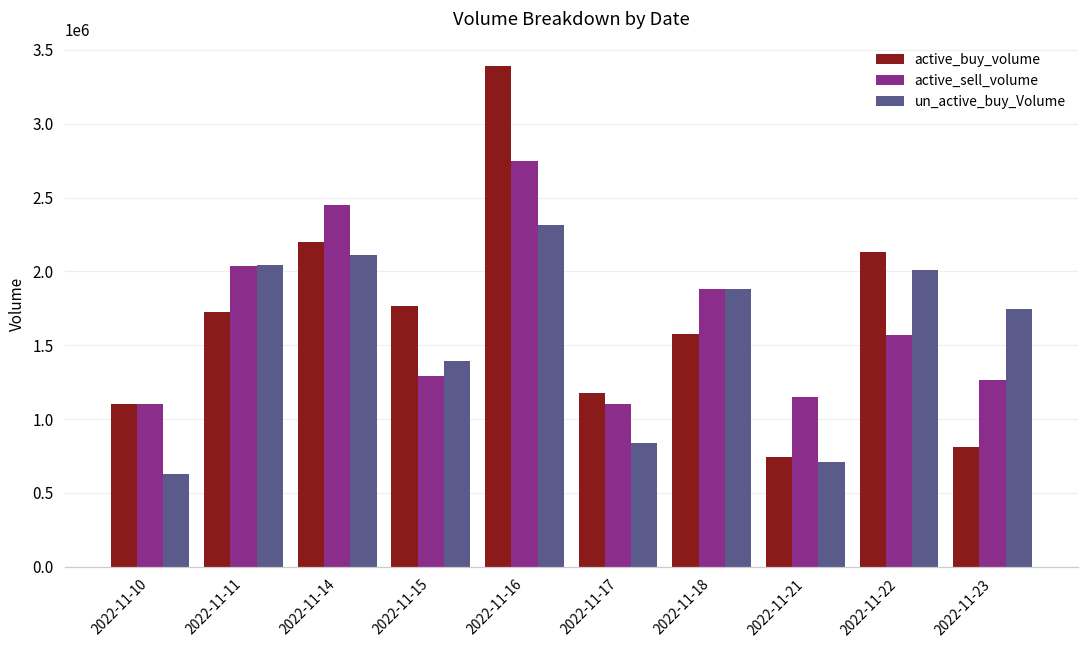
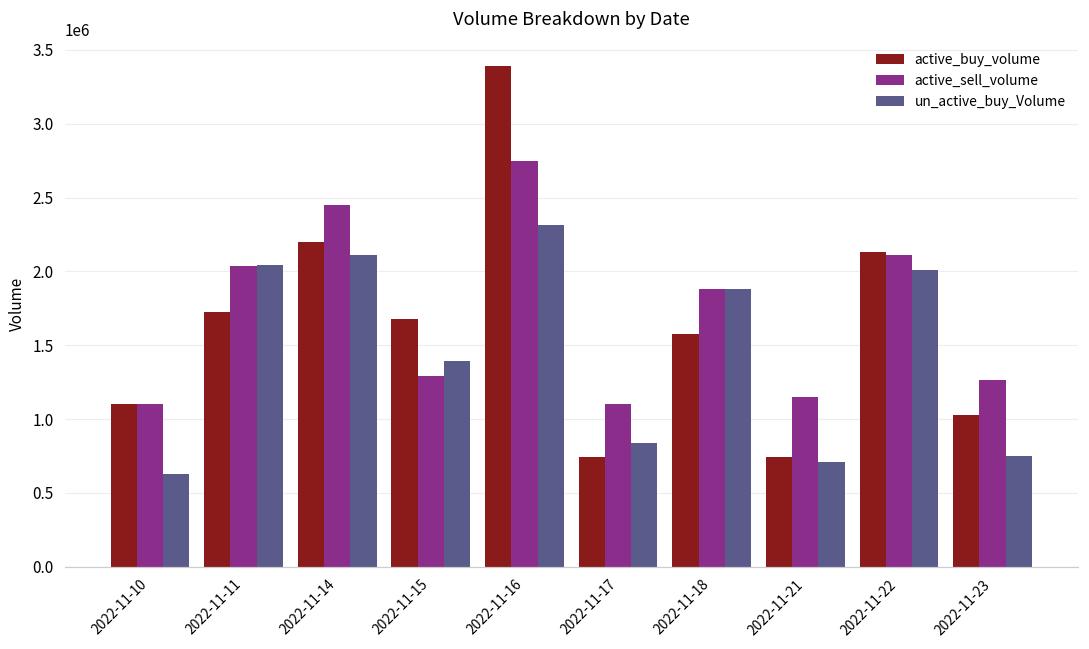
active_buy_volume, 2022-11-15: 1760000 -> 1680000
active_buy_volume, 2022-11-17: 1180000 -> 750000
active_sell_volume, 2022-11-22: 1570000 -> 2110000
active_buy_volume, 2022-11-23: 810000 -> 1030000
un_active_buy_Volume, 2022-11-23: 1740000 -> 750000
